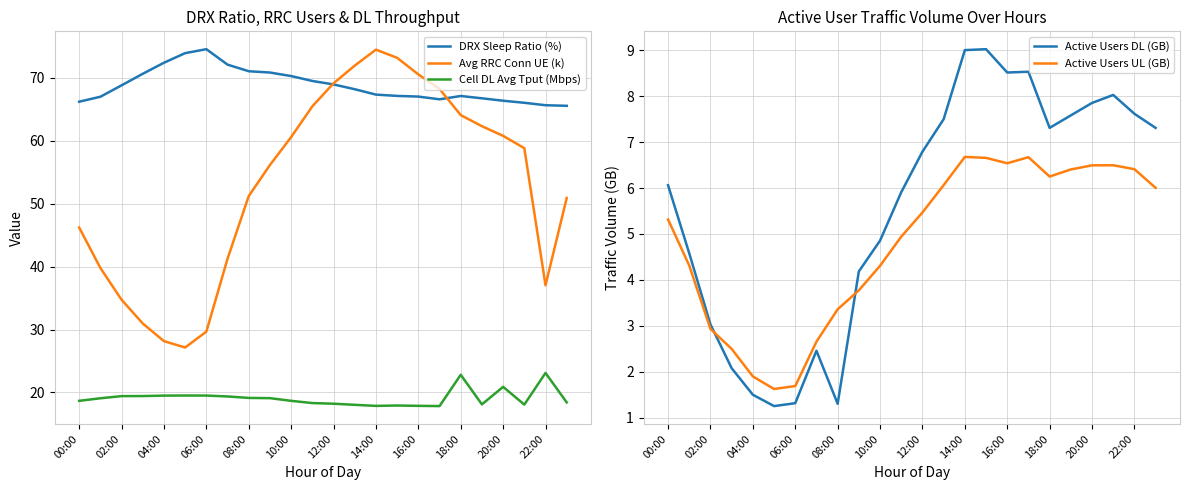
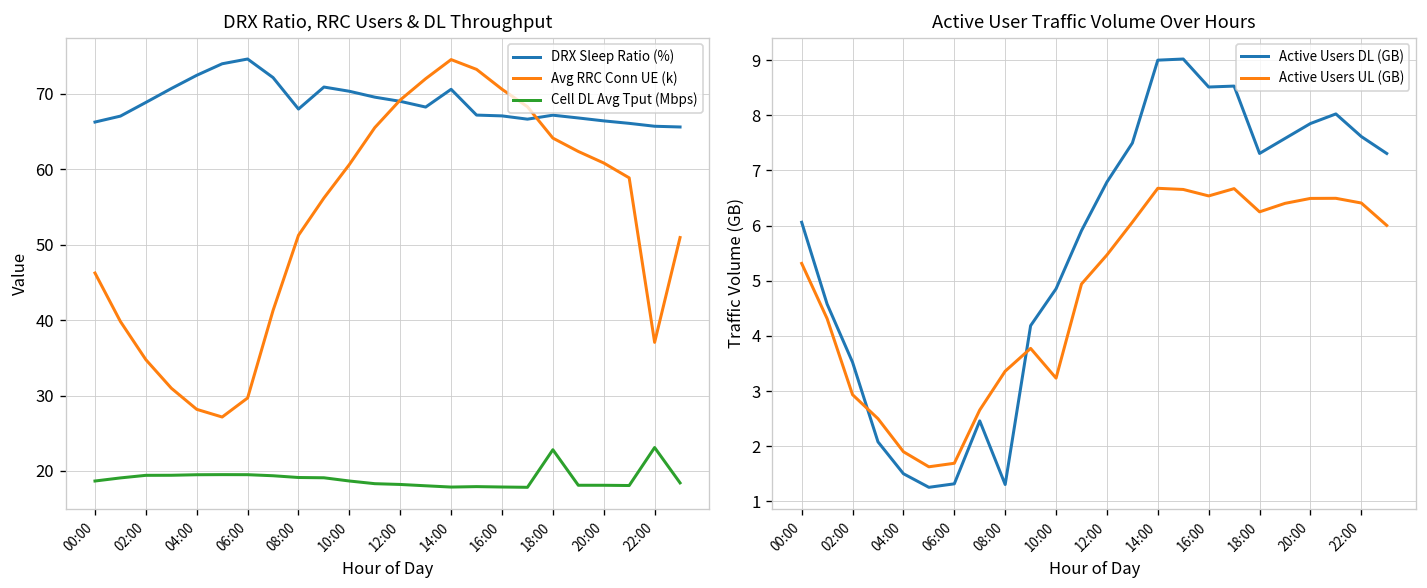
DRX Ratio, RRC Users & DL Throughput, DRX Sleep Ratio (%), 08:00: 71 -> 68
DRX Ratio, RRC Users & DL Throughput, DRX Sleep Ratio (%), 14:00: 67 -> 71
DRX Ratio, RRC Users & DL Throughput, Cell DL Avg Tput (Mbps), 20:00: 21 -> 18
Active User Traffic Volume Over Hours, Active Users DL (GB), 02:00: 3.0 -> 3.5
Active User Traffic Volume Over Hours, Active Users UL (GB), 10:00: 4.3 -> 3.2
